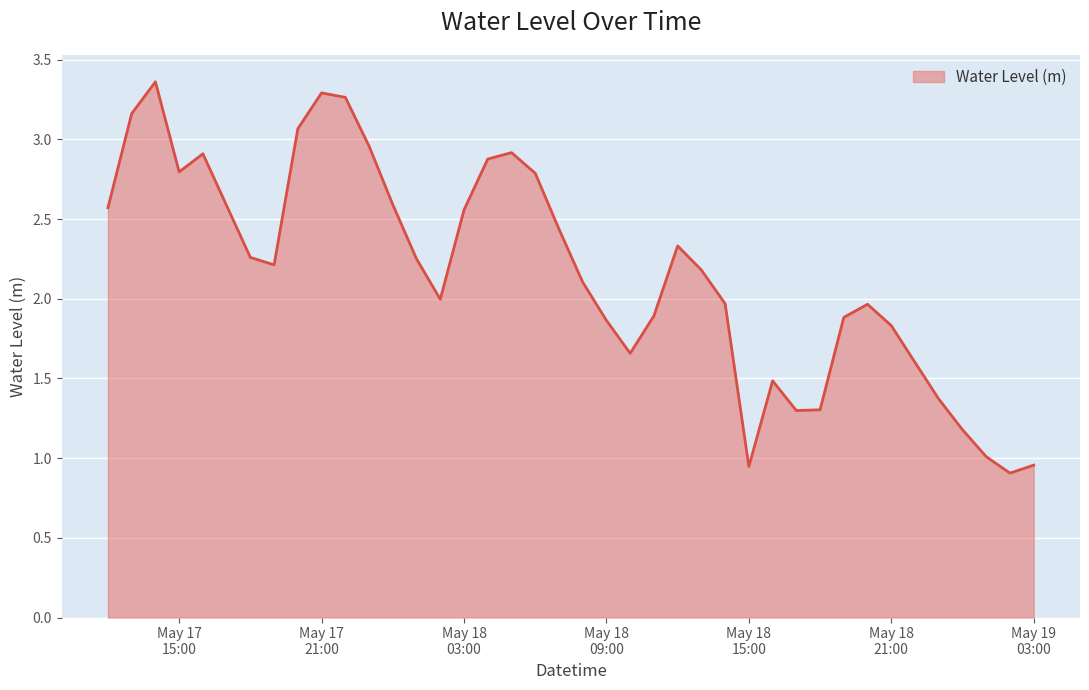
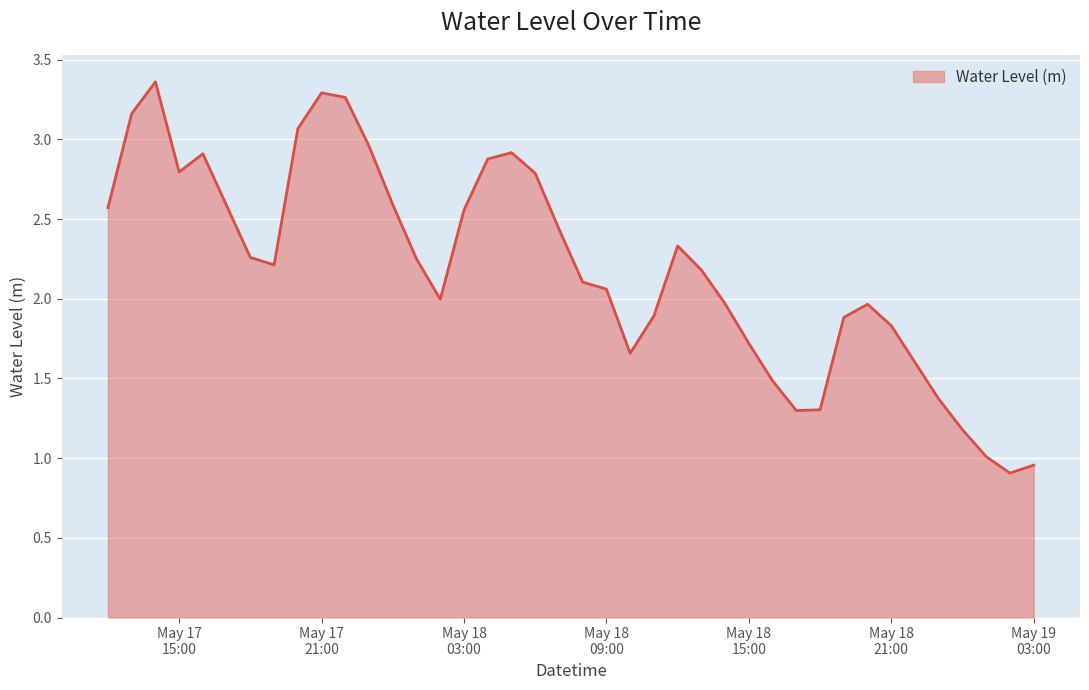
May 18 09:00: 1.86 -> 2.06
May 18 15:00: 0.95 -> 1.72
